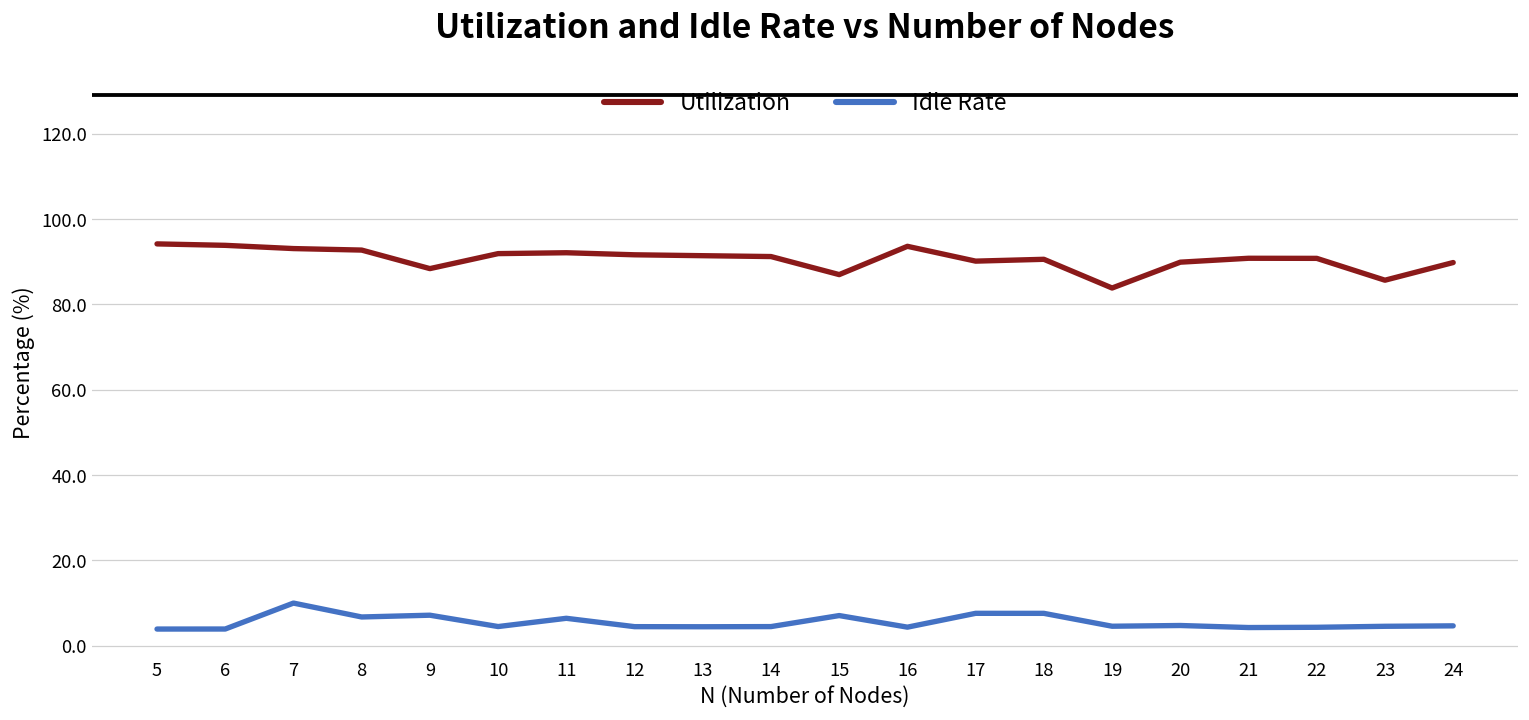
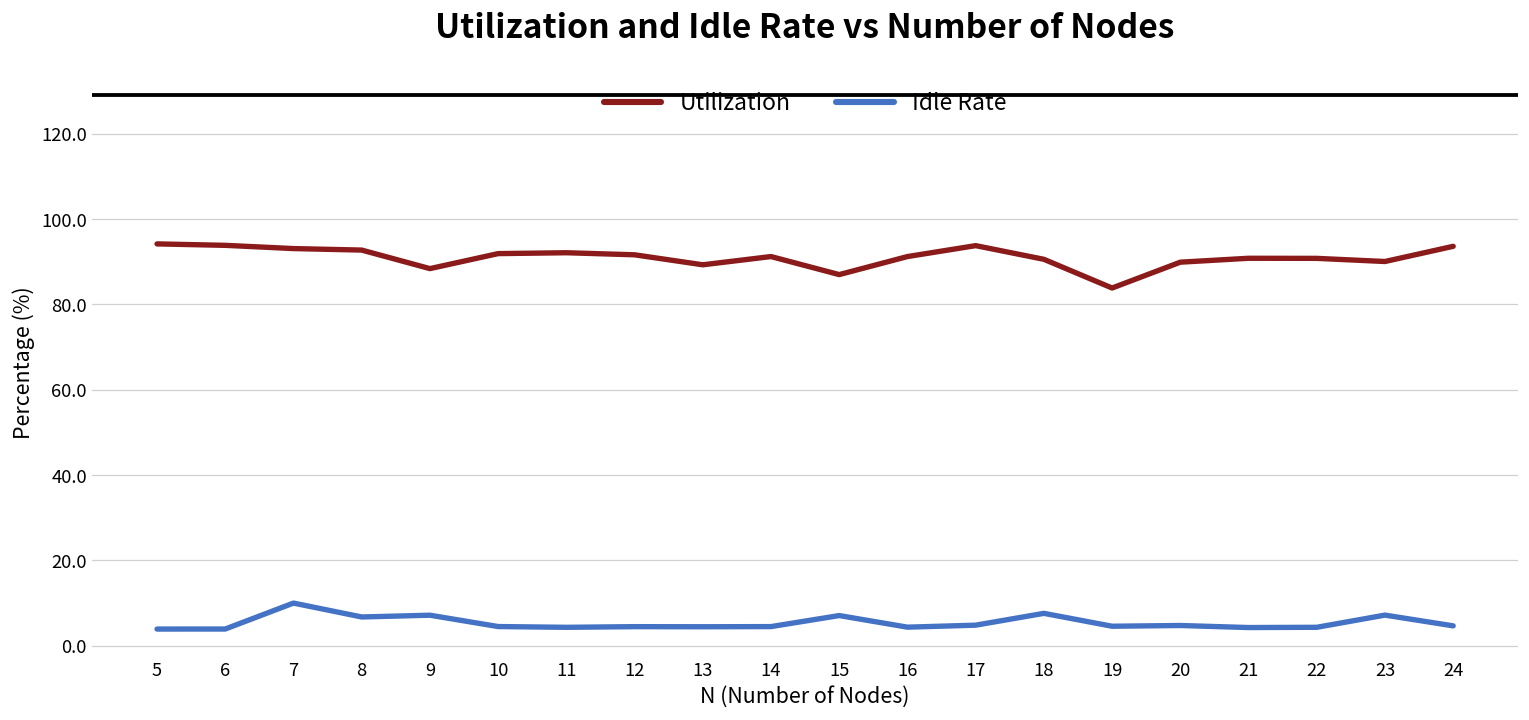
Idle Rate, 11: 6 -> 4
Utilization, 13: 91 -> 89
Utilization, 16: 94 -> 91
Utilization, 17: 90 -> 94
Idle Rate, 17: 8 -> 5
Utilization, 23: 86 -> 90
Idle Rate, 23: 5 -> 7
Utilization, 24: 90 -> 94
